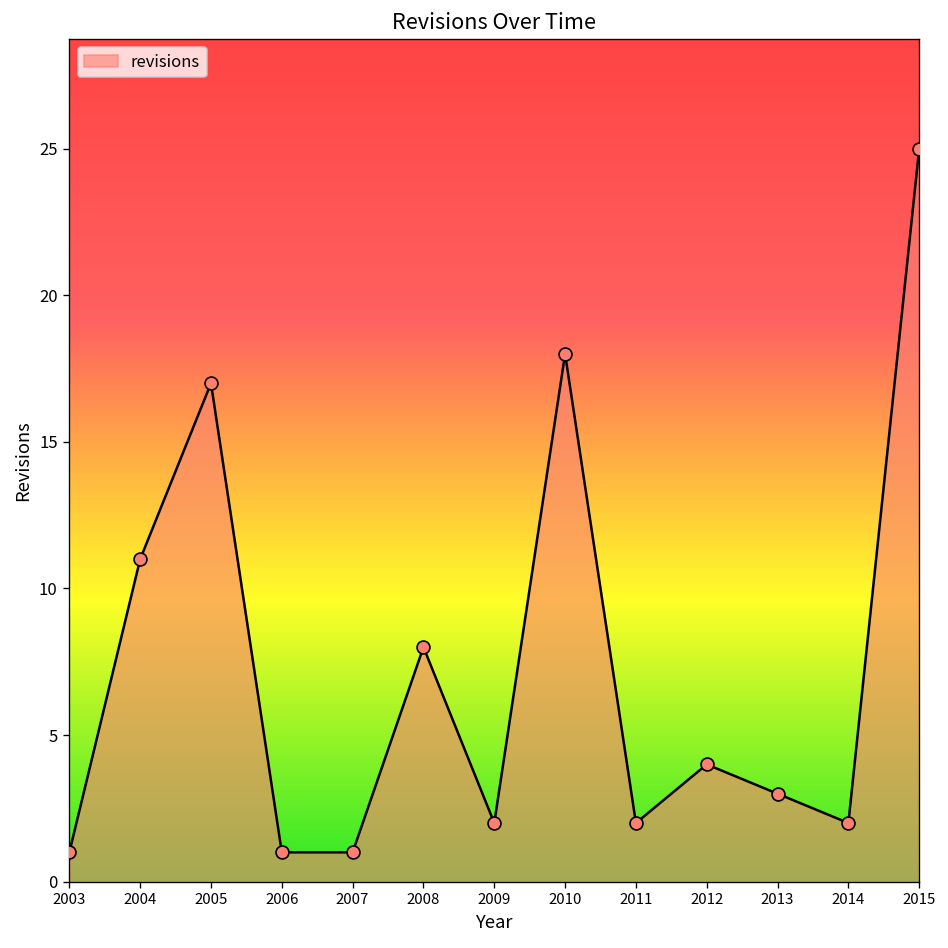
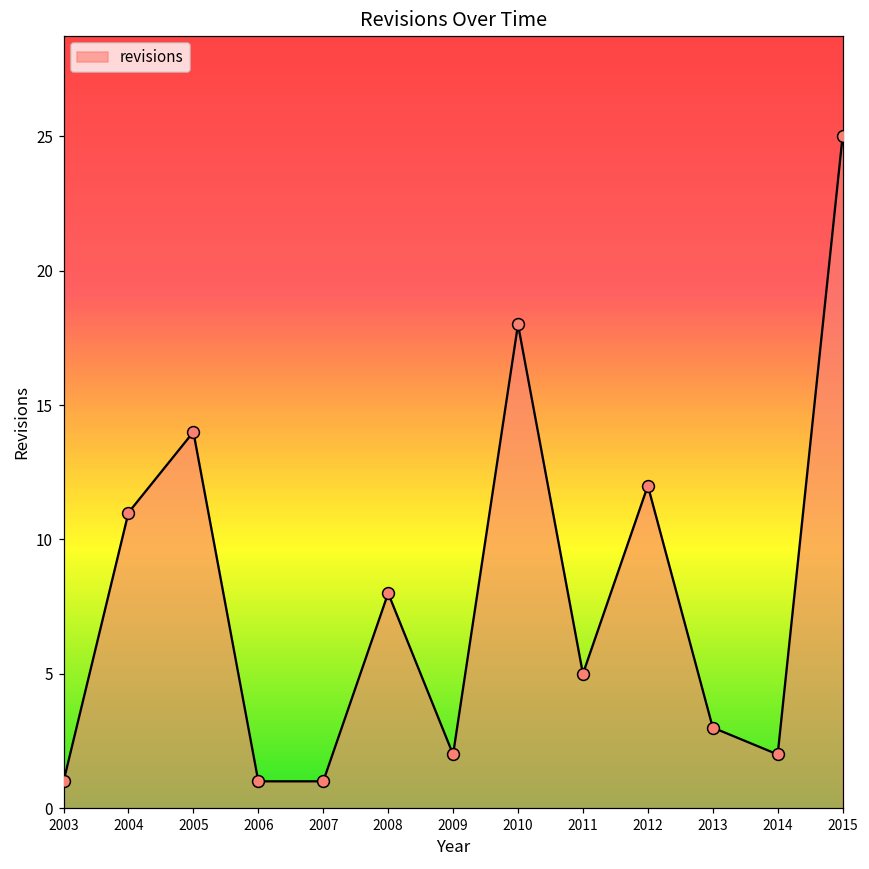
2005: 17 -> 14
2011: 2 -> 5
2012: 4 -> 12
